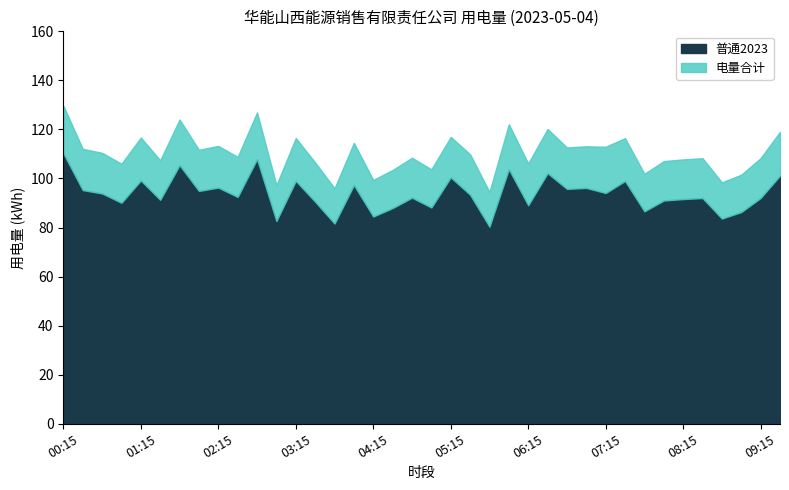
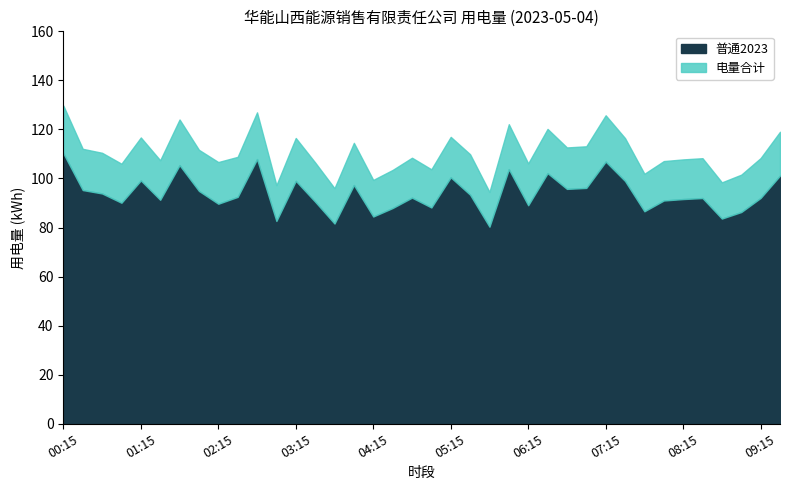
普通2023, 02:15: 96 -> 90
普通2023, 07:15: 94 -> 107
